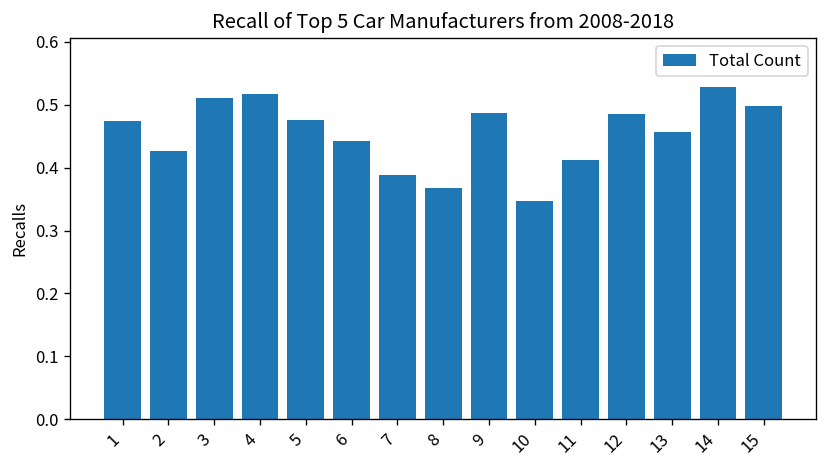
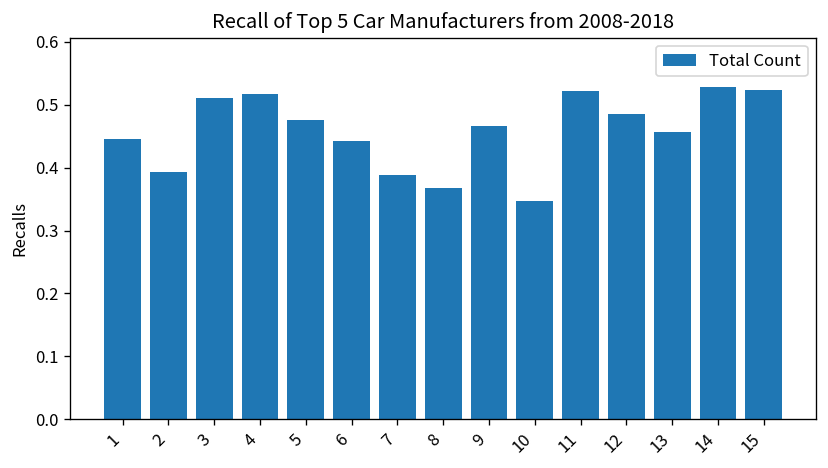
1: 0.47 -> 0.45
2: 0.43 -> 0.39
9: 0.49 -> 0.47
11: 0.41 -> 0.52
15: 0.50 -> 0.52
